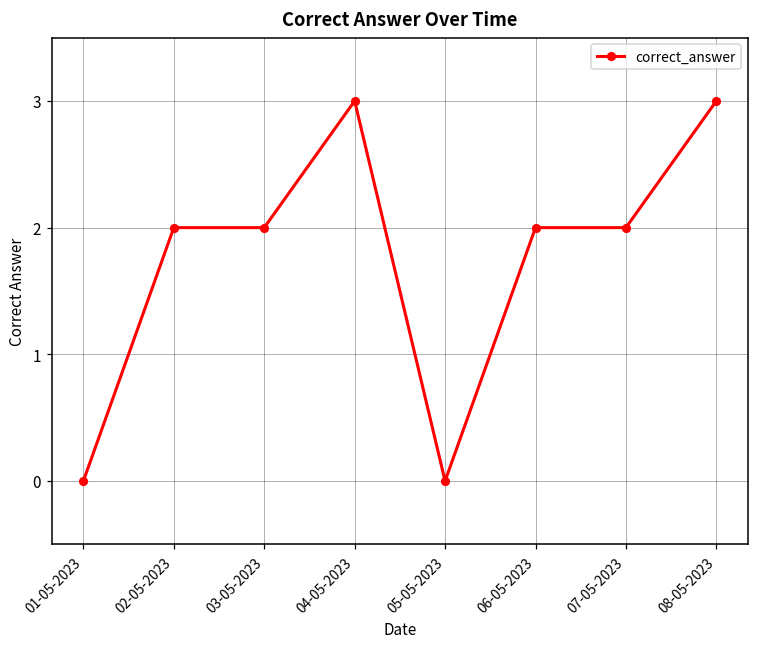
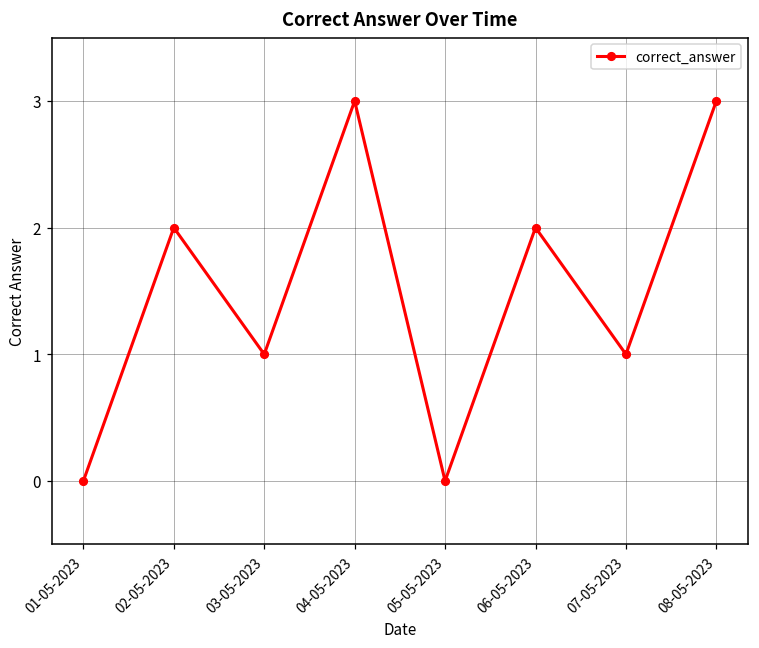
03-05-2023: 2 -> 1
07-05-2023: 2 -> 1
